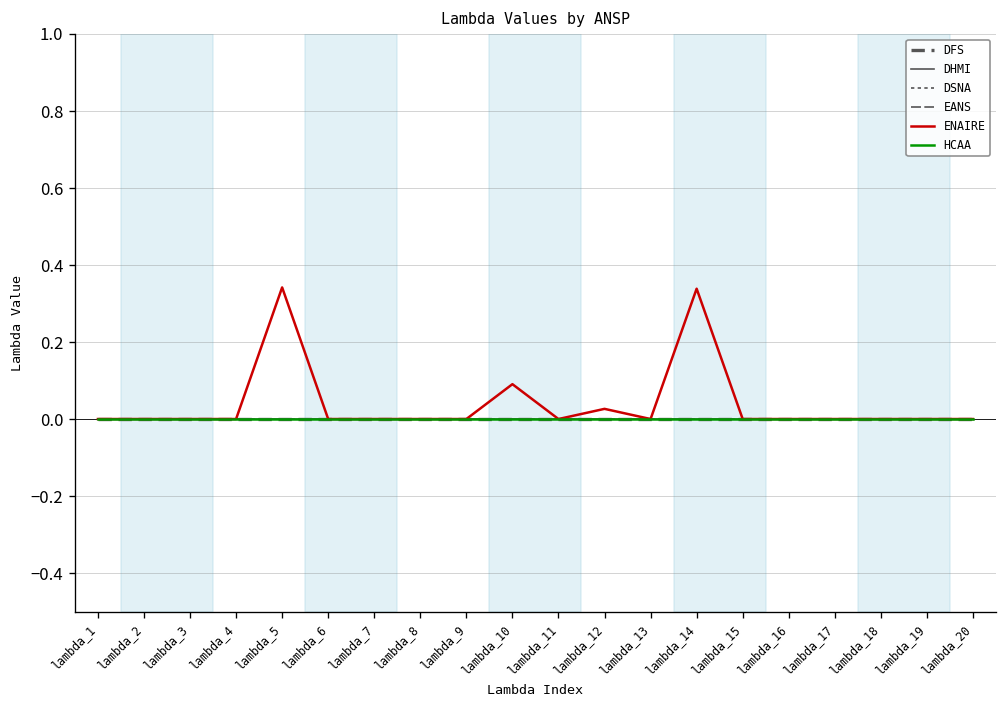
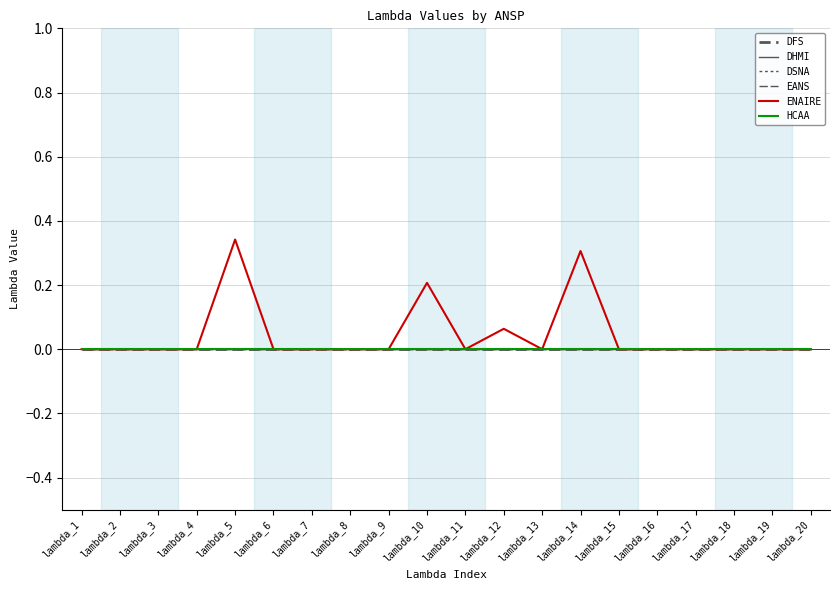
ENAIRE, lambda_10: 0.09 -> 0.21
ENAIRE, lambda_12: 0.03 -> 0.06
ENAIRE, lambda_14: 0.34 -> 0.31
